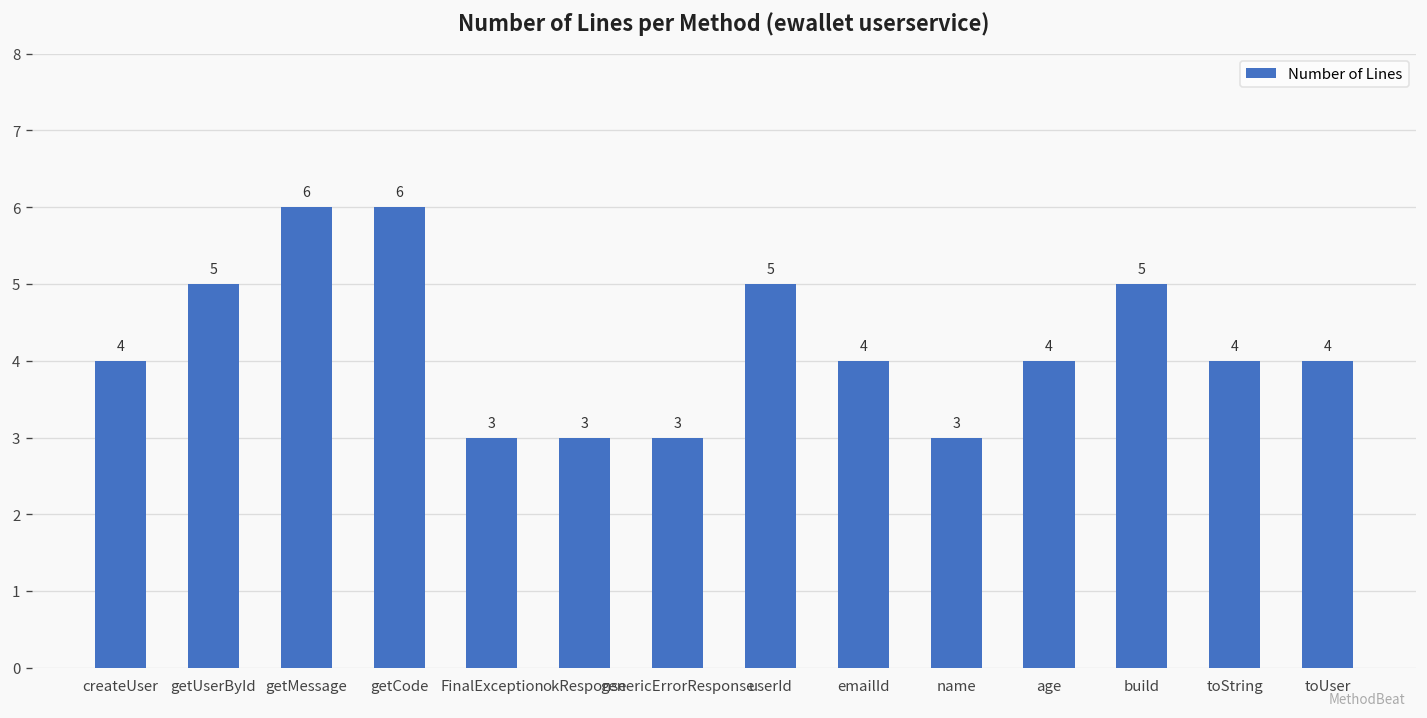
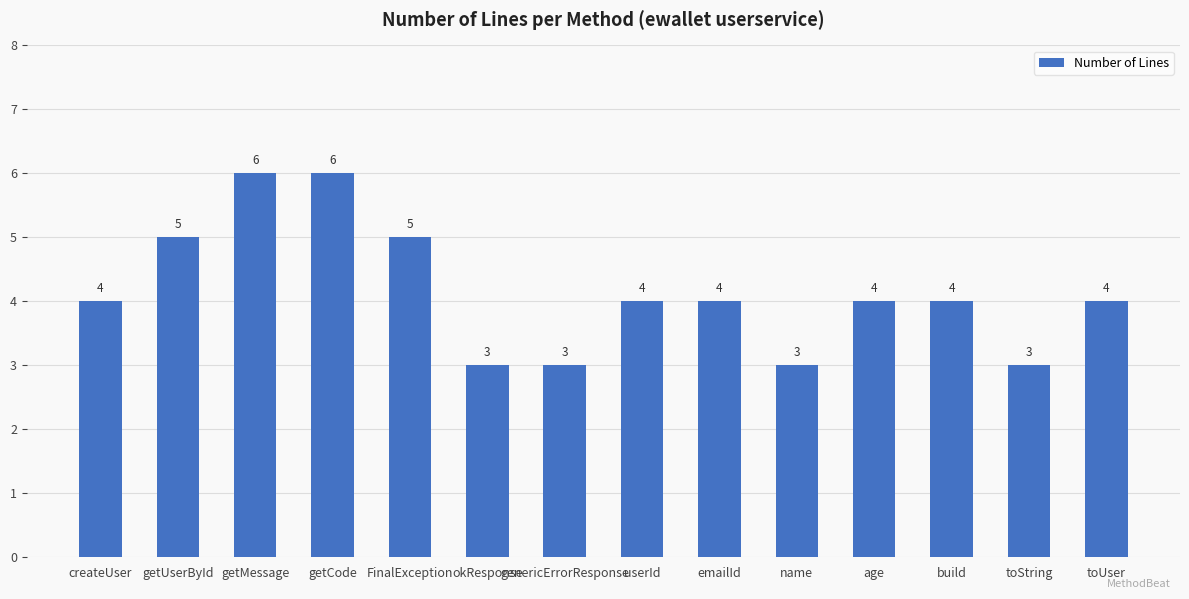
FinalException: 3 -> 5
userId: 5 -> 4
build: 5 -> 4
toString: 4 -> 3
